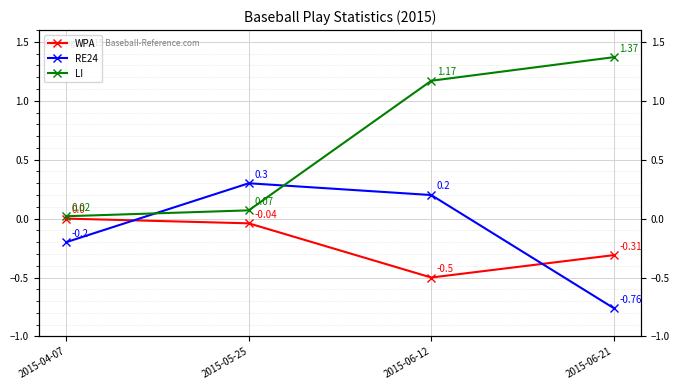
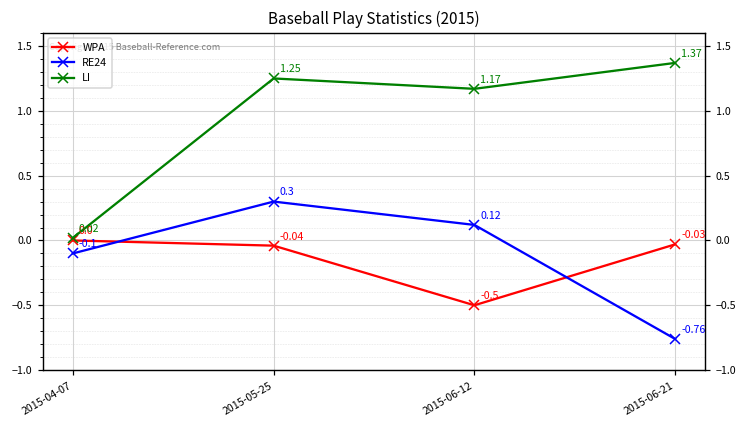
RE24, 2015-04-07: -0.2 -> -0.1
LI, 2015-05-25: 0.07 -> 1.25
RE24, 2015-06-12: 0.2 -> 0.12
WPA, 2015-06-21: -0.31 -> -0.03
